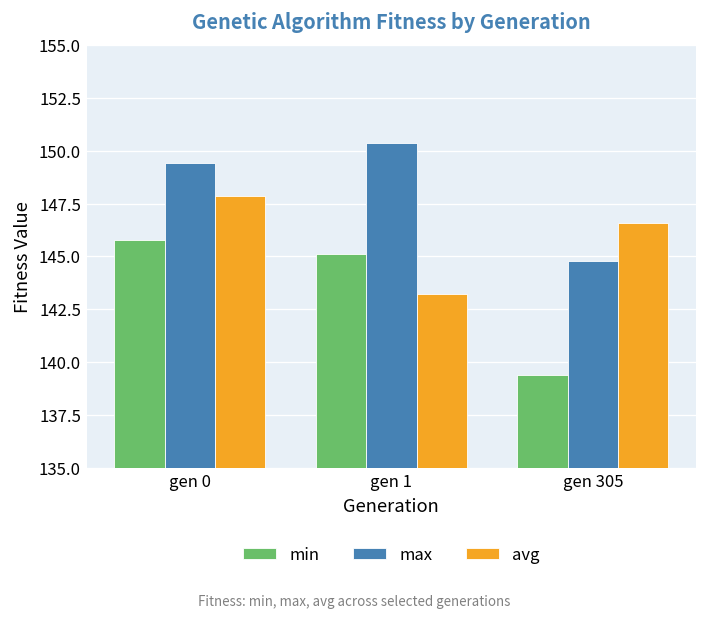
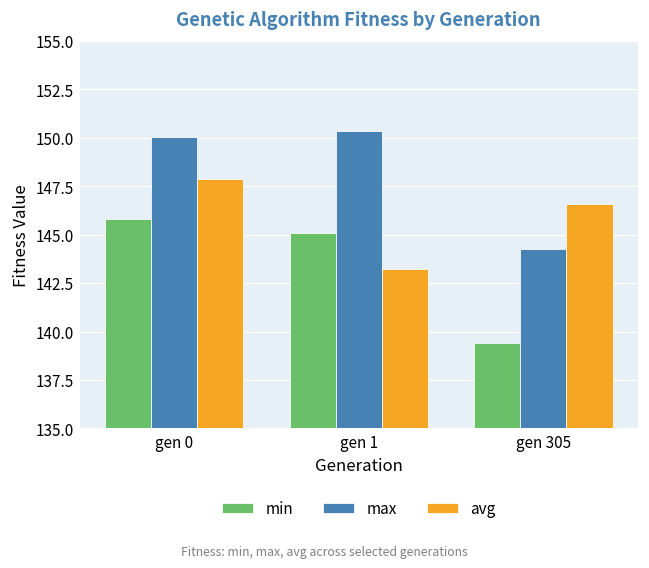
max, gen 0: 149.4 -> 150.0
max, gen 305: 144.8 -> 144.3
